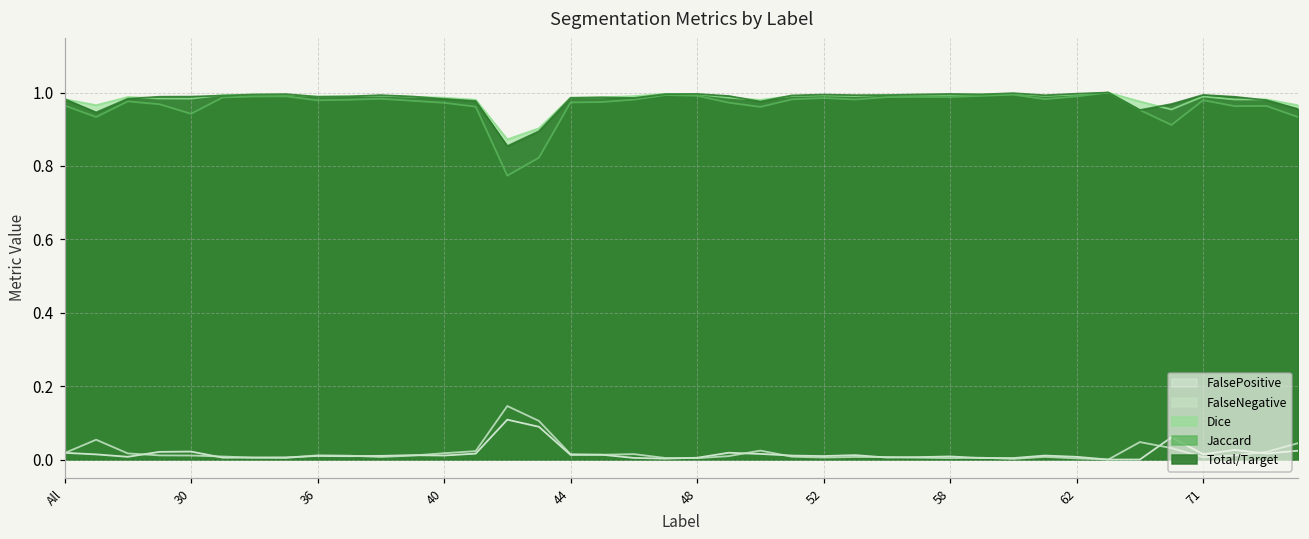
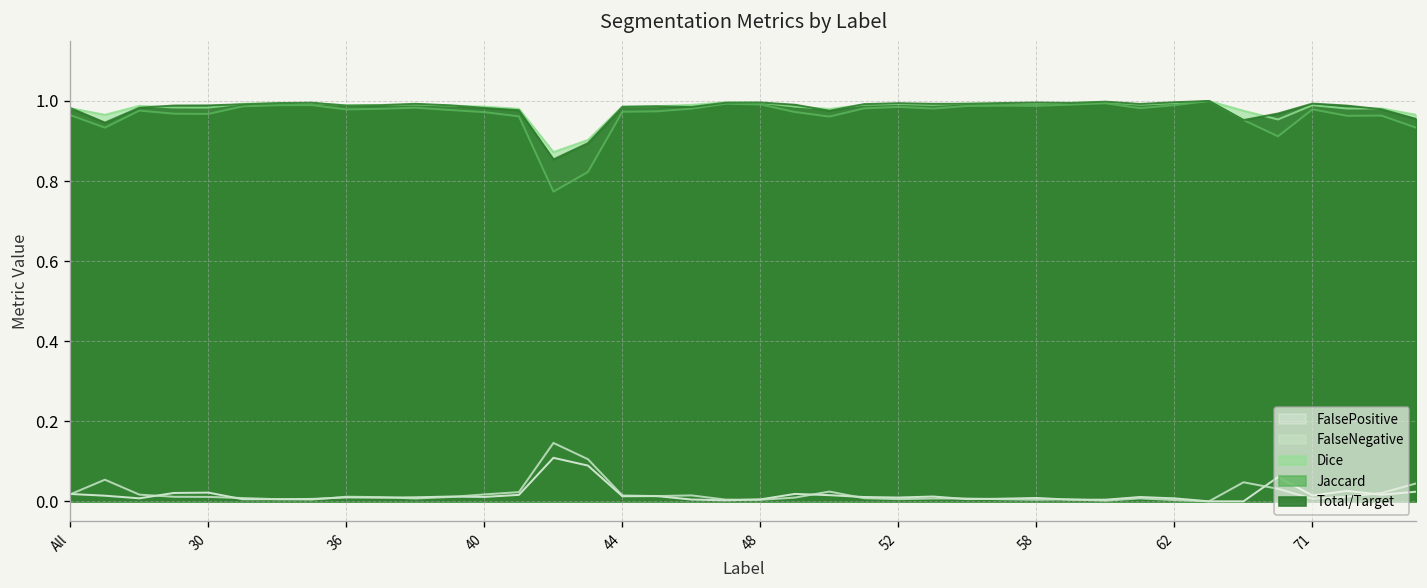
Jaccard, 30: 0.94 -> 0.97
